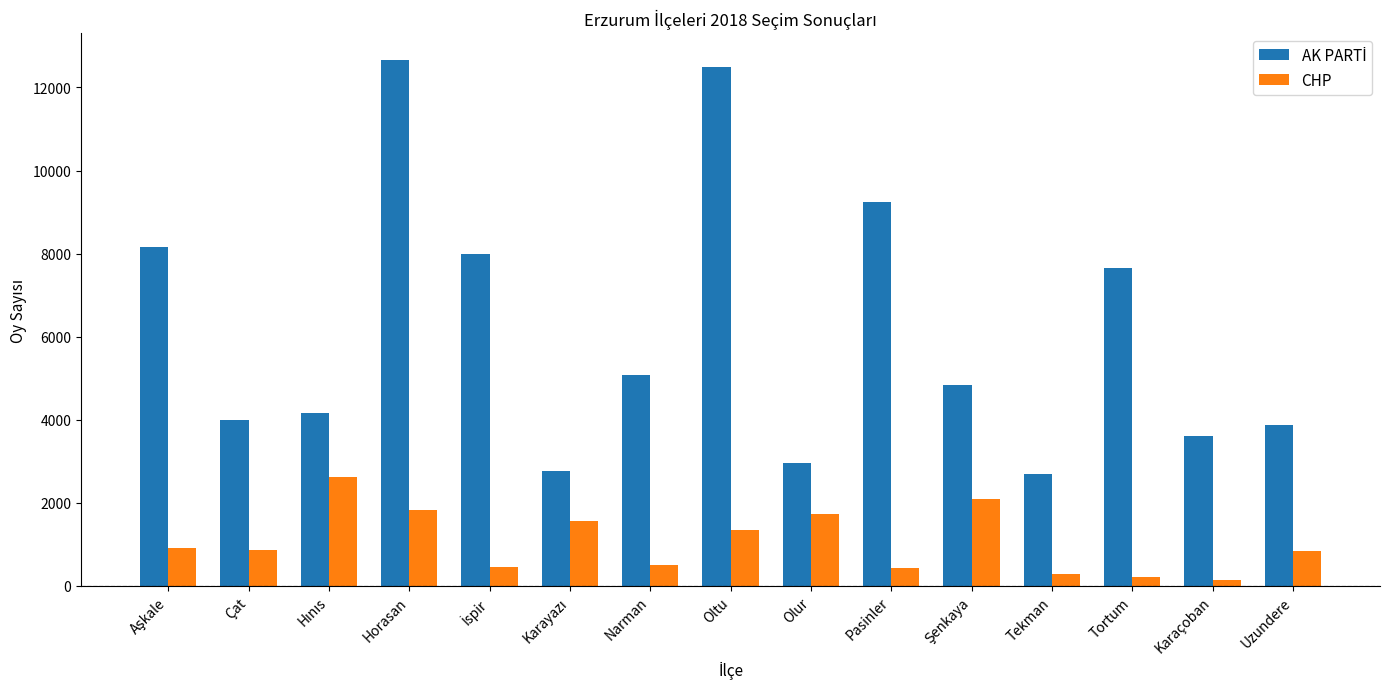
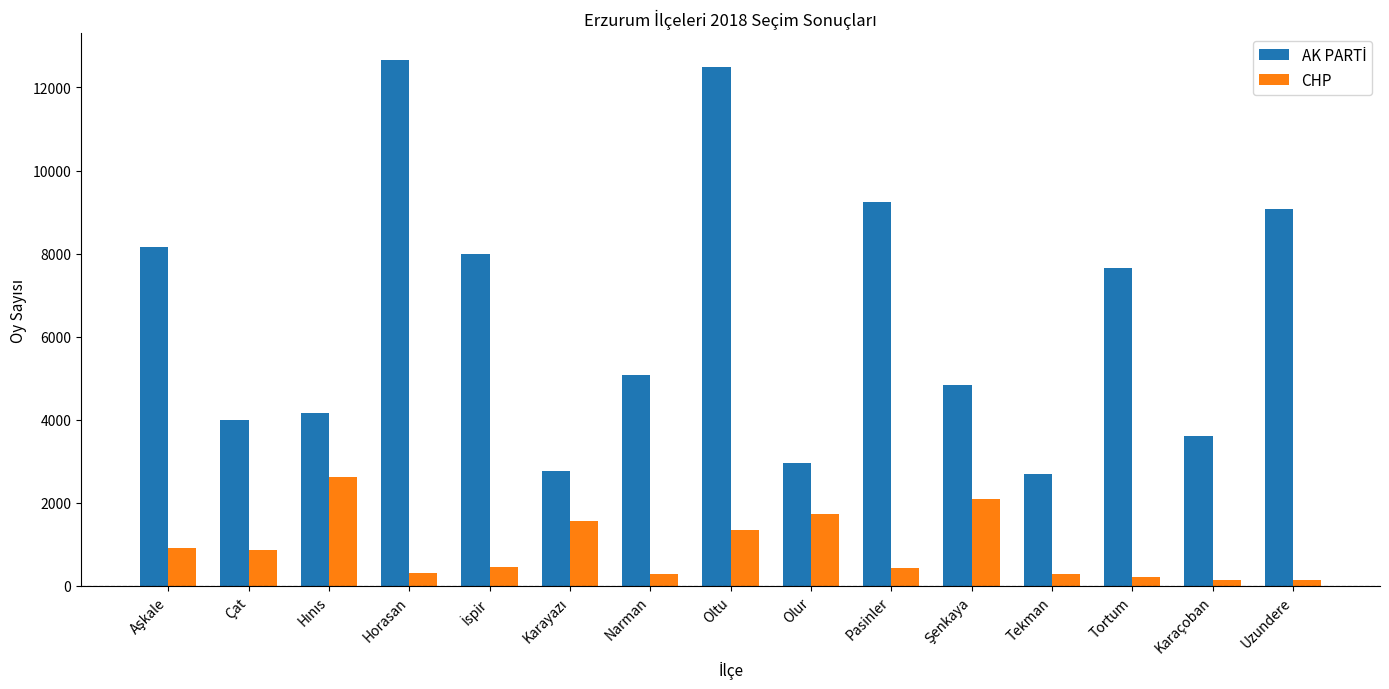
CHP, Horasan: 1800 -> 300
CHP, Narman: 500 -> 300
AK PARTİ, Uzundere: 3900 -> 9100
CHP, Uzundere: 800 -> 100
